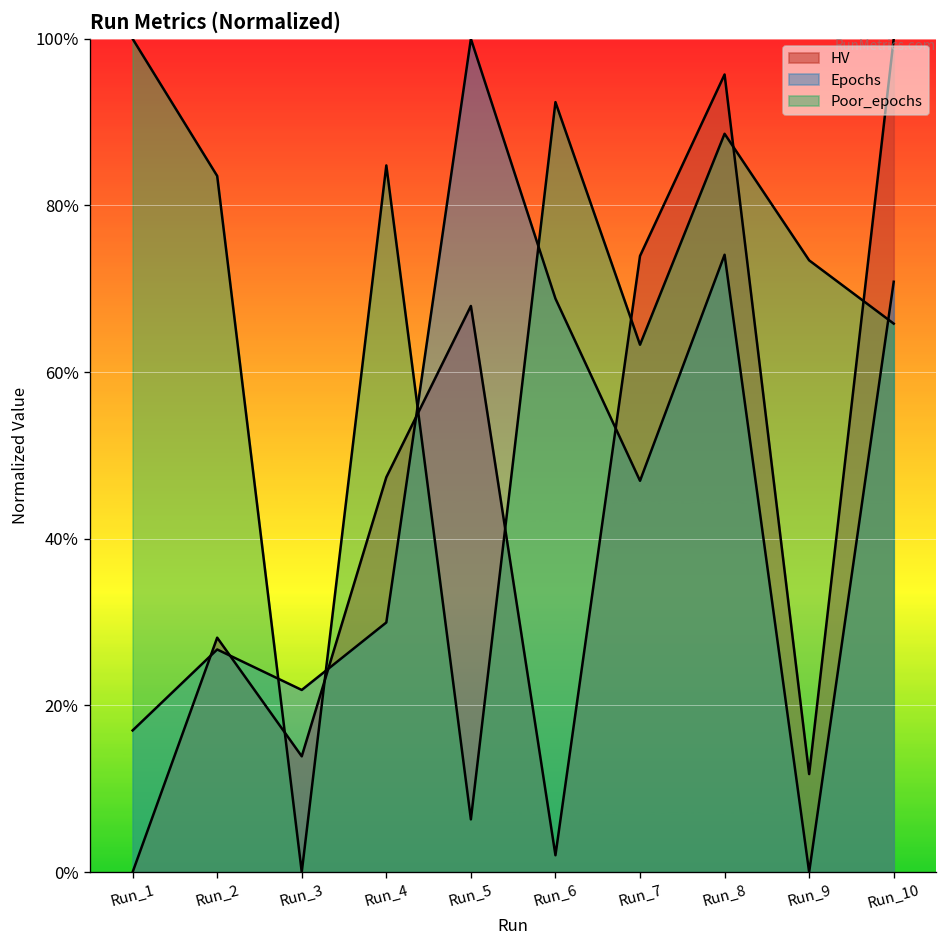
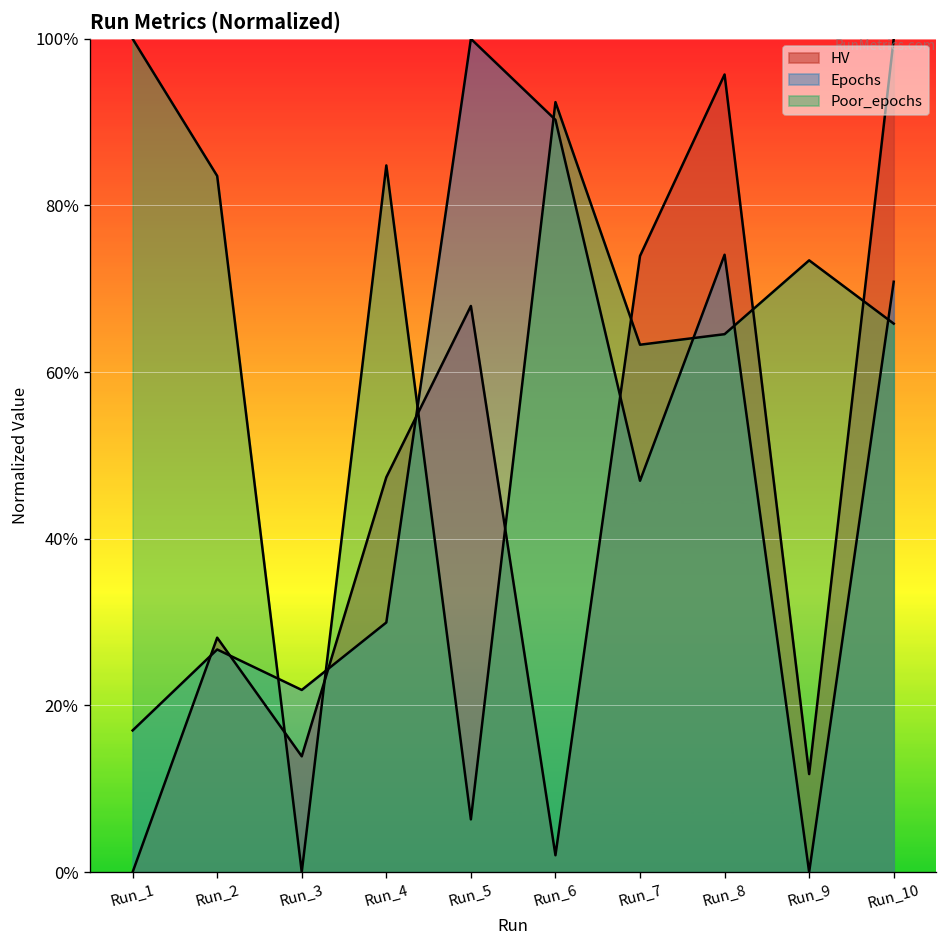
Epochs, Run_6: 69% -> 90%
Poor_epochs, Run_8: 89% -> 65%
